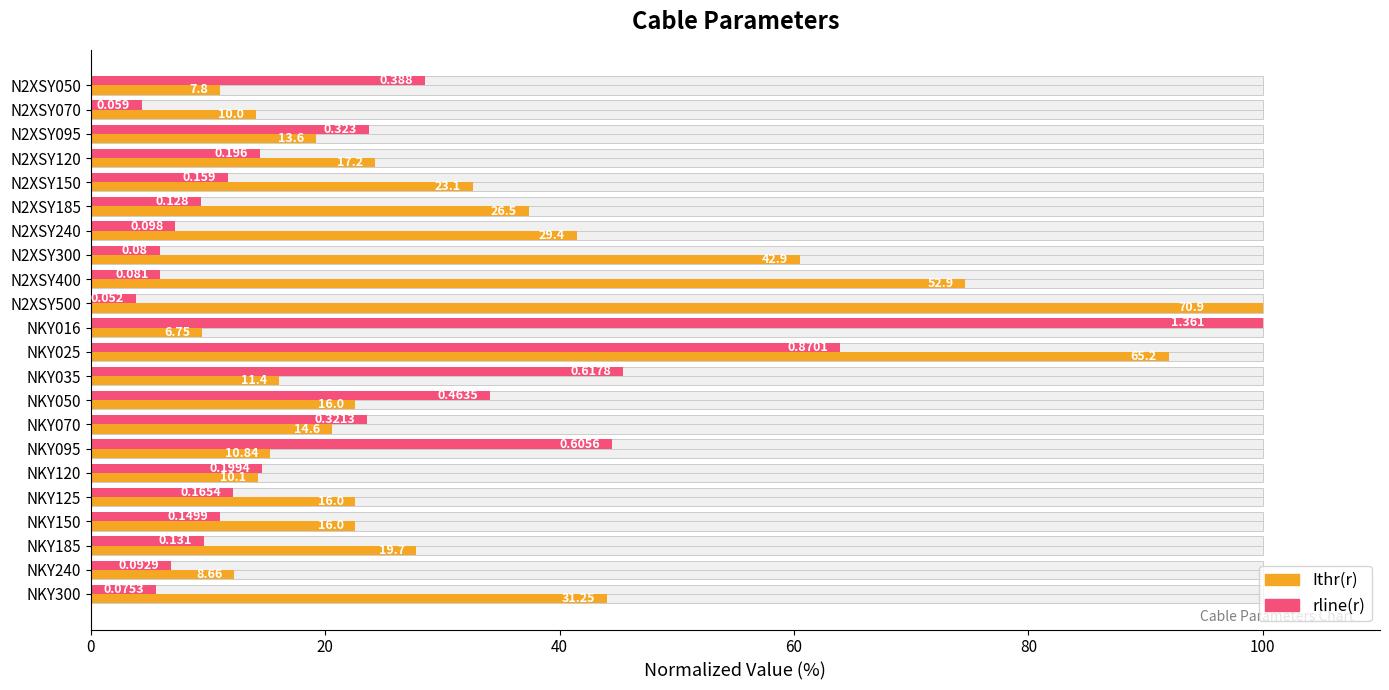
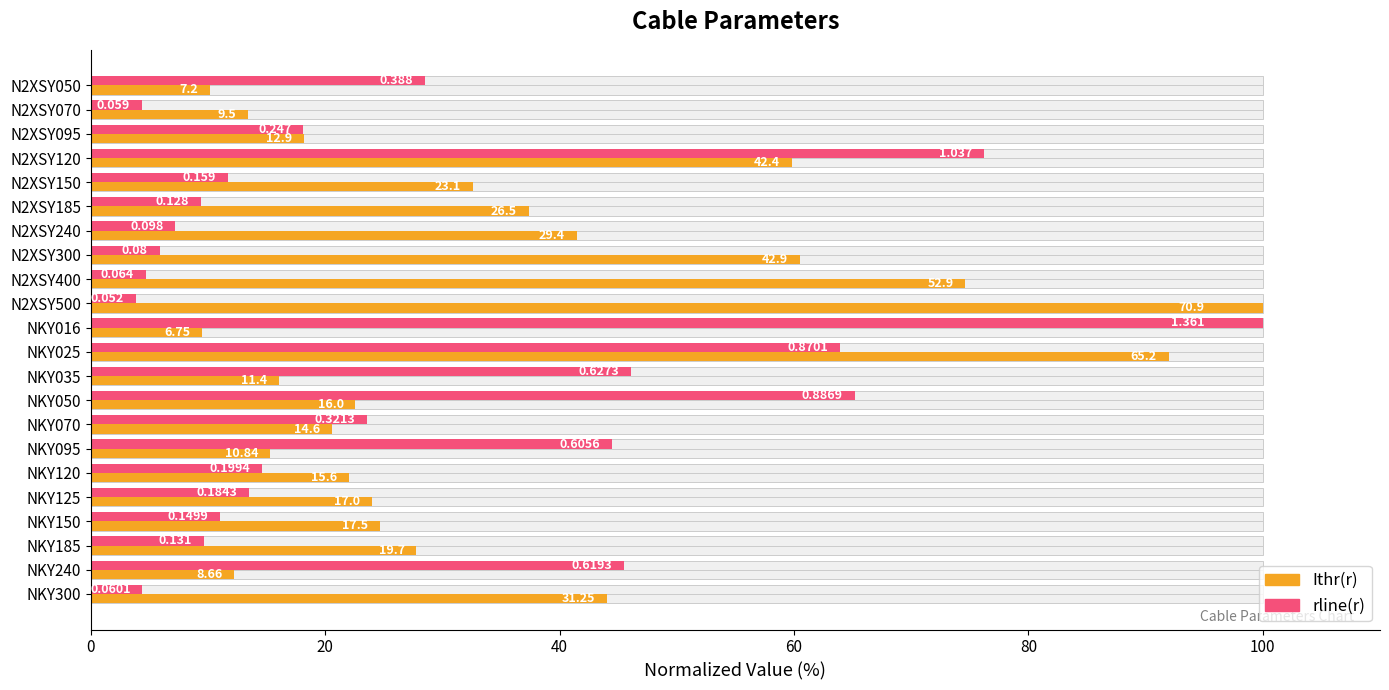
Ithr(r), N2XSY050: 7.8 -> 7.2
Ithr(r), N2XSY070: 10.0 -> 9.5
rline(r), N2XSY095: 0.323 -> 0.247
Ithr(r), N2XSY095: 13.6 -> 12.9
rline(r), N2XSY120: 0.196 -> 1.037
Ithr(r), N2XSY120: 17.2 -> 42.4
rline(r), N2XSY400: 0.081 -> 0.064
rline(r), NKY035: 0.6178 -> 0.6273
rline(r), NKY050: 0.4635 -> 0.8869
Ithr(r), NKY120: 10.1 -> 15.6
rline(r), NKY125: 0.1654 -> 0.1843
Ithr(r), NKY125: 16.0 -> 17.0
Ithr(r), NKY150: 16.0 -> 17.5
rline(r), NKY240: 0.0929 -> 0.6193
rline(r), NKY300: 0.0753 -> 0.0601
